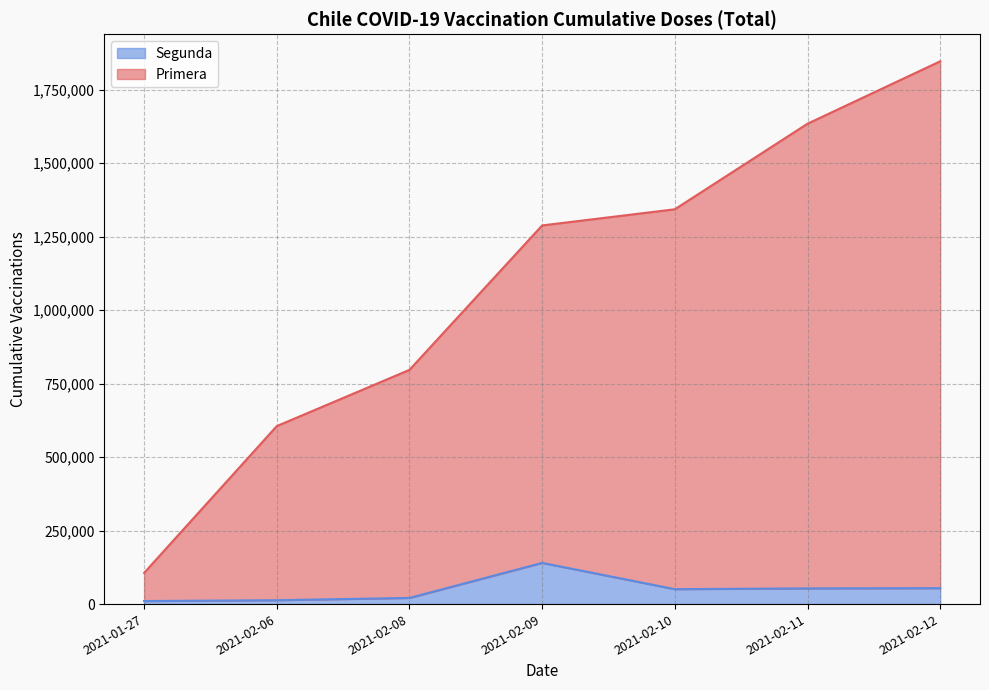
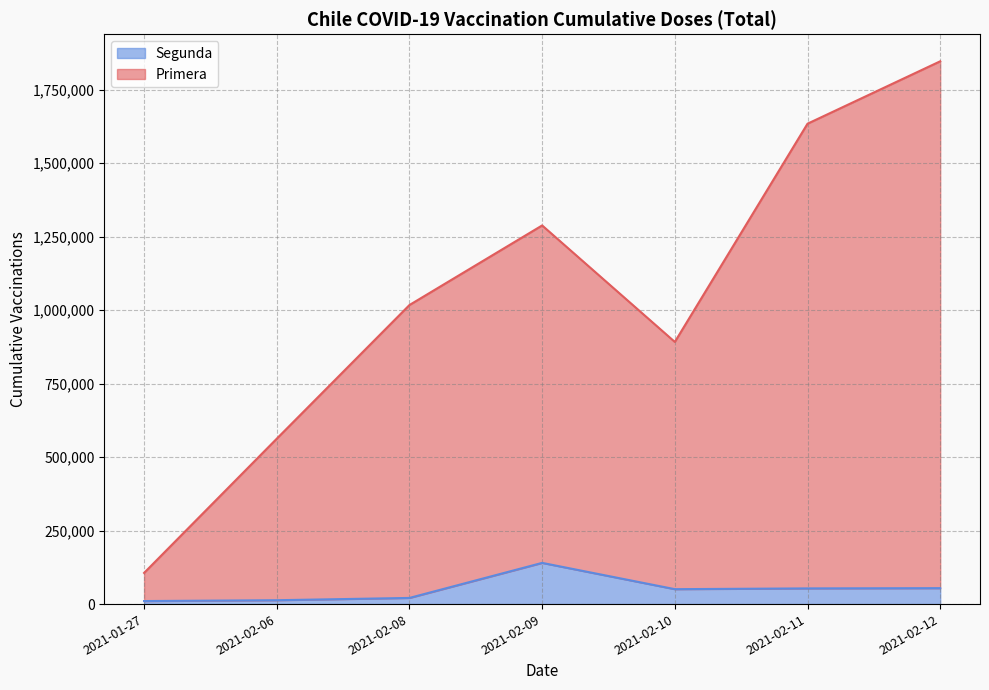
Primera, 2021-02-06: 590,000 -> 550,000
Primera, 2021-02-08: 780,000 -> 1,000,000
Primera, 2021-02-10: 1,290,000 -> 840,000
